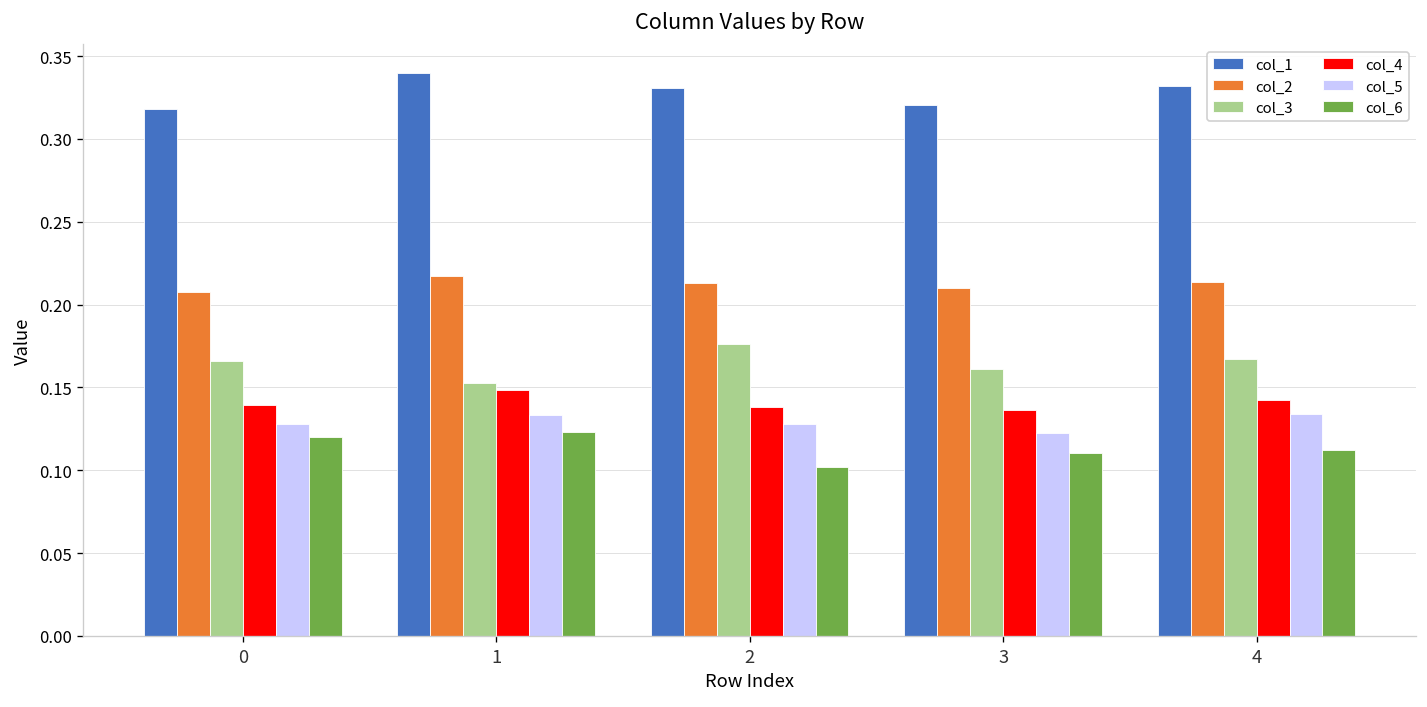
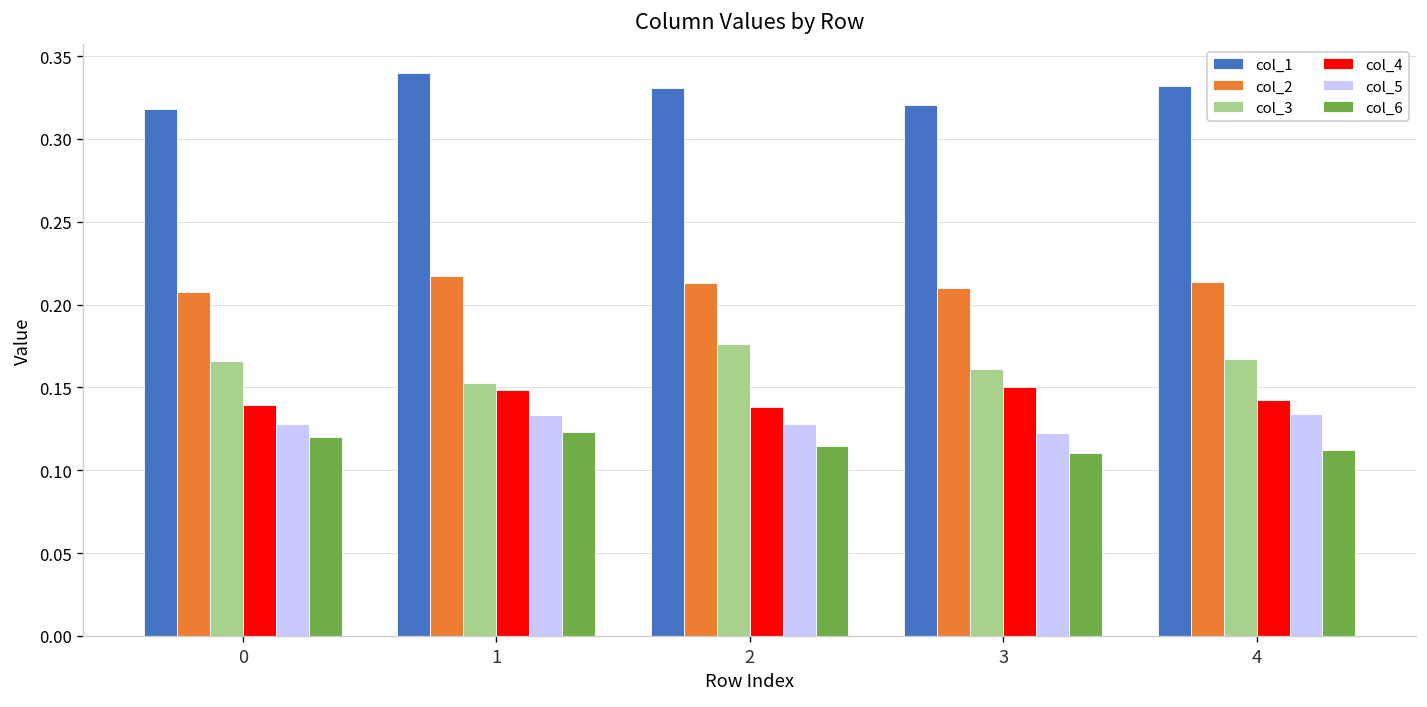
col_6, 2: 0.102 -> 0.114
col_4, 3: 0.137 -> 0.150
